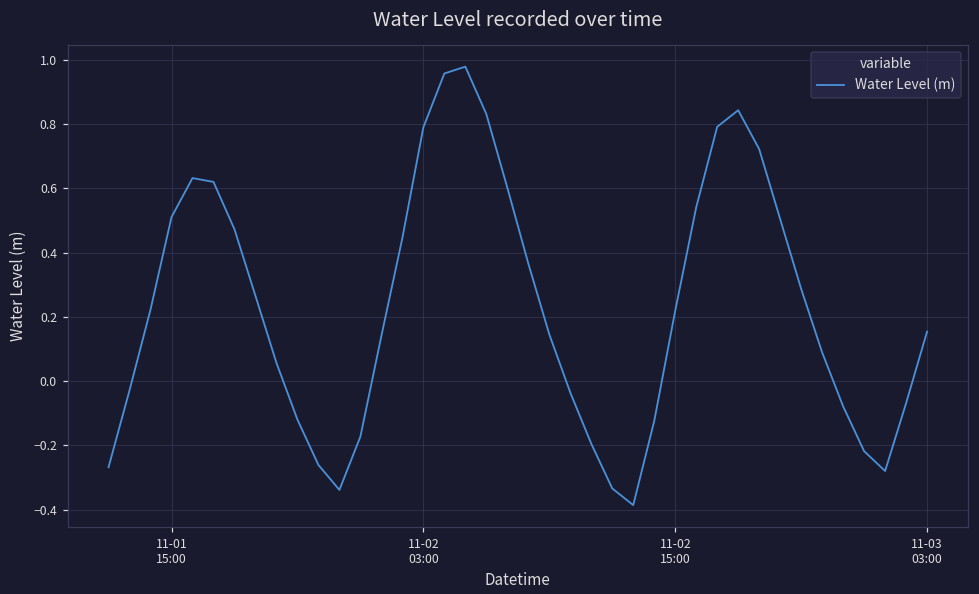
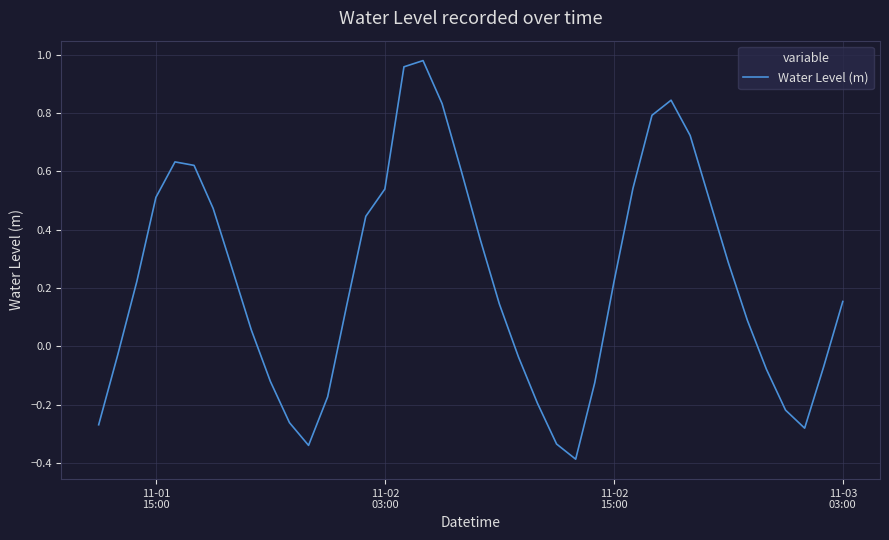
11-02 03:00: 0.79 -> 0.54
